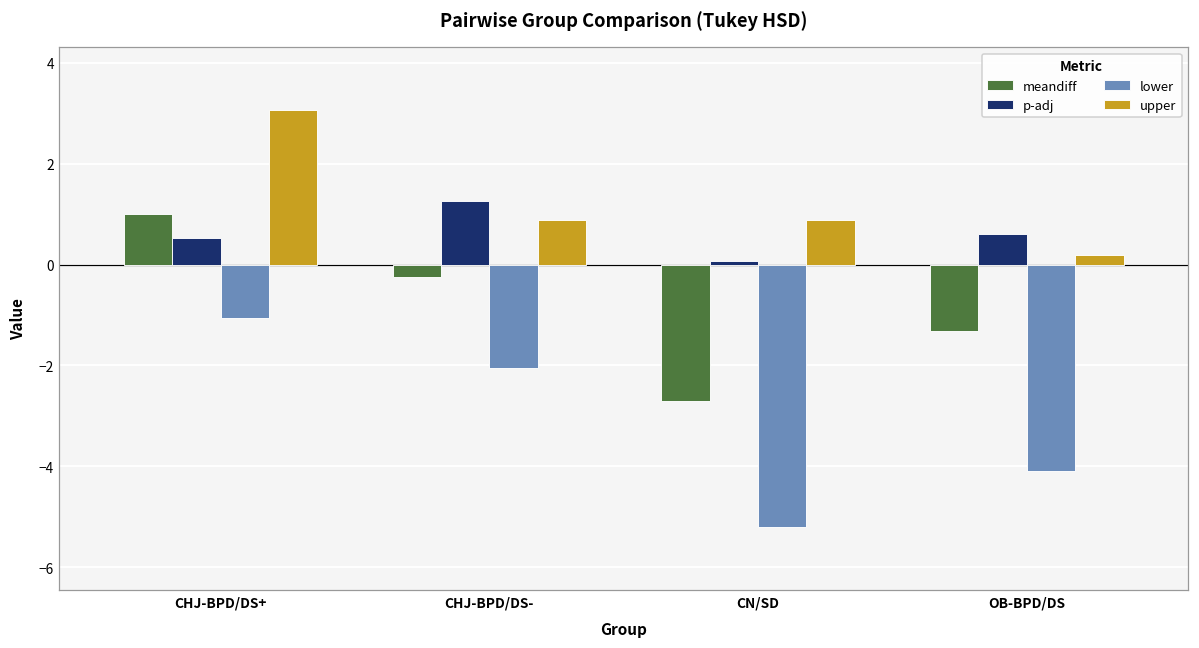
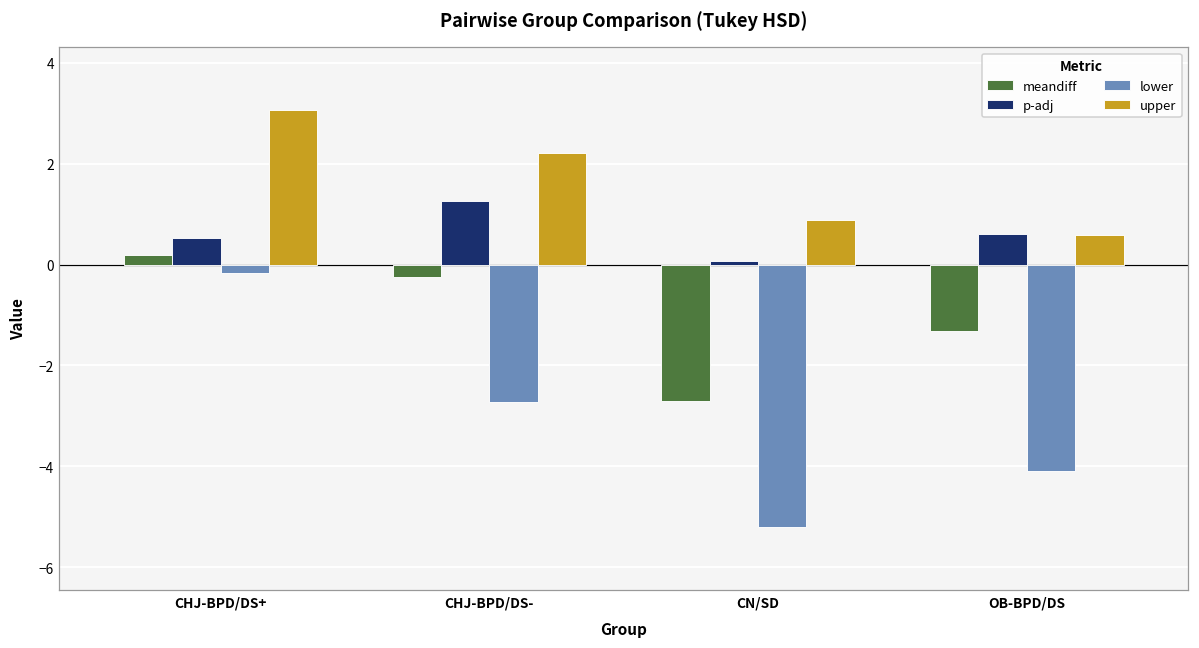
meandiff, CHJ-BPD/DS+: 1.0 -> 0.2
lower, CHJ-BPD/DS+: -1.1 -> -0.2
lower, CHJ-BPD/DS-: -2.1 -> -2.7
upper, CHJ-BPD/DS-: 0.9 -> 2.2
upper, OB-BPD/DS: 0.2 -> 0.6
